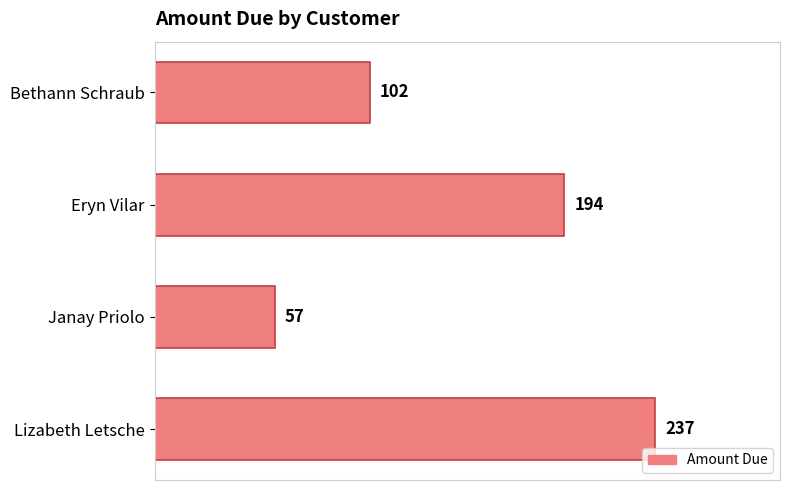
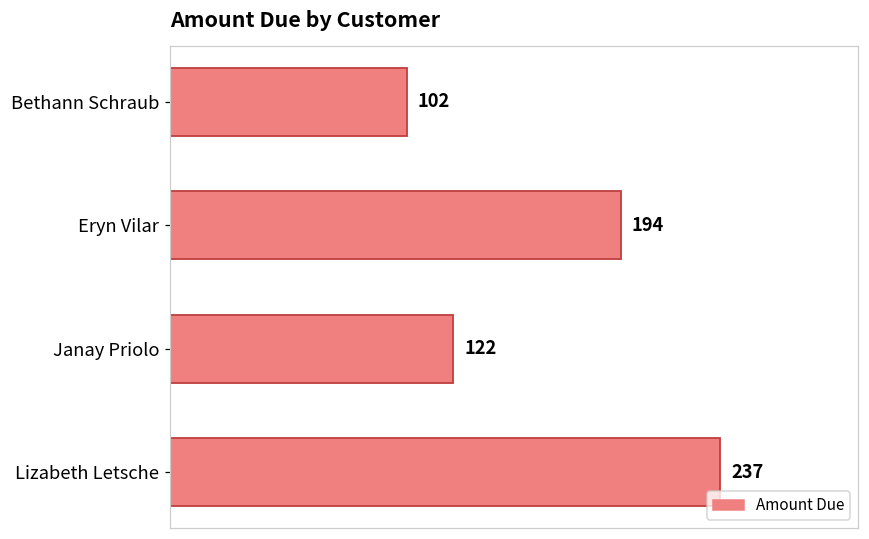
Janay Priolo: 57 -> 122
